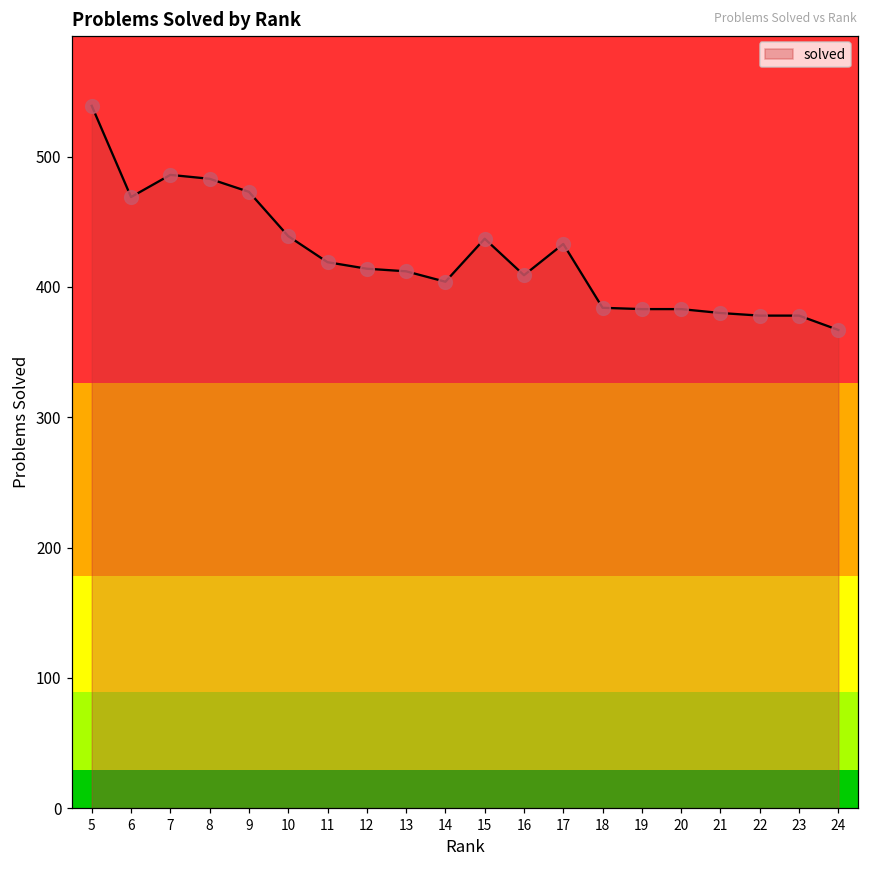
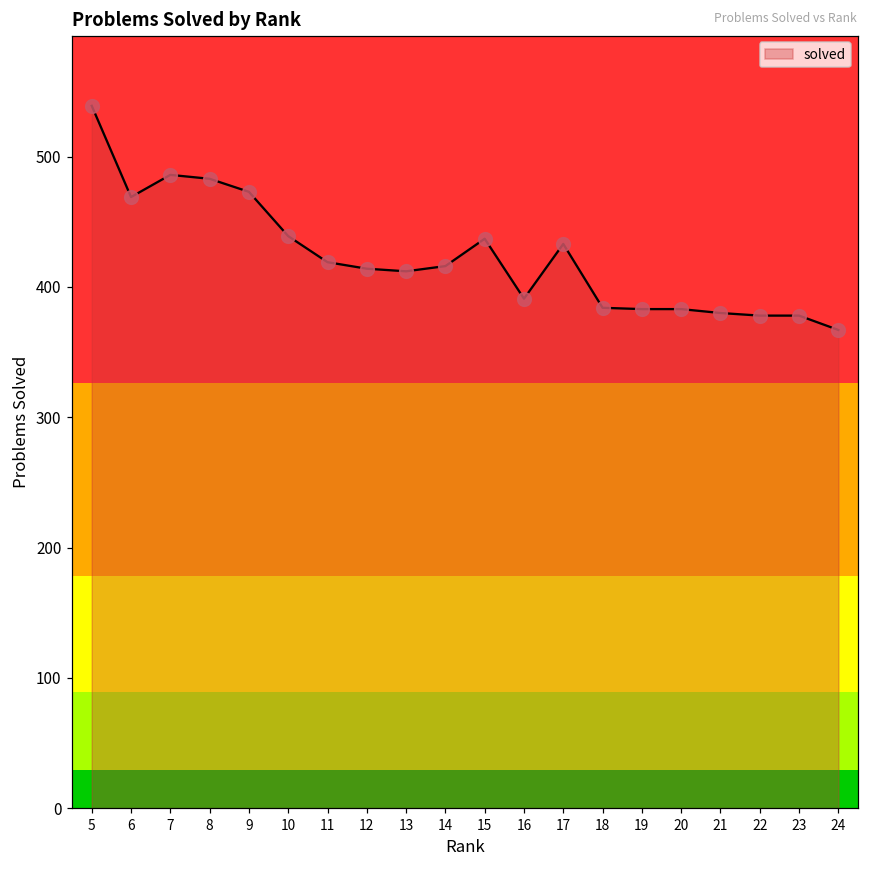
14: 404 -> 416
16: 409 -> 391
